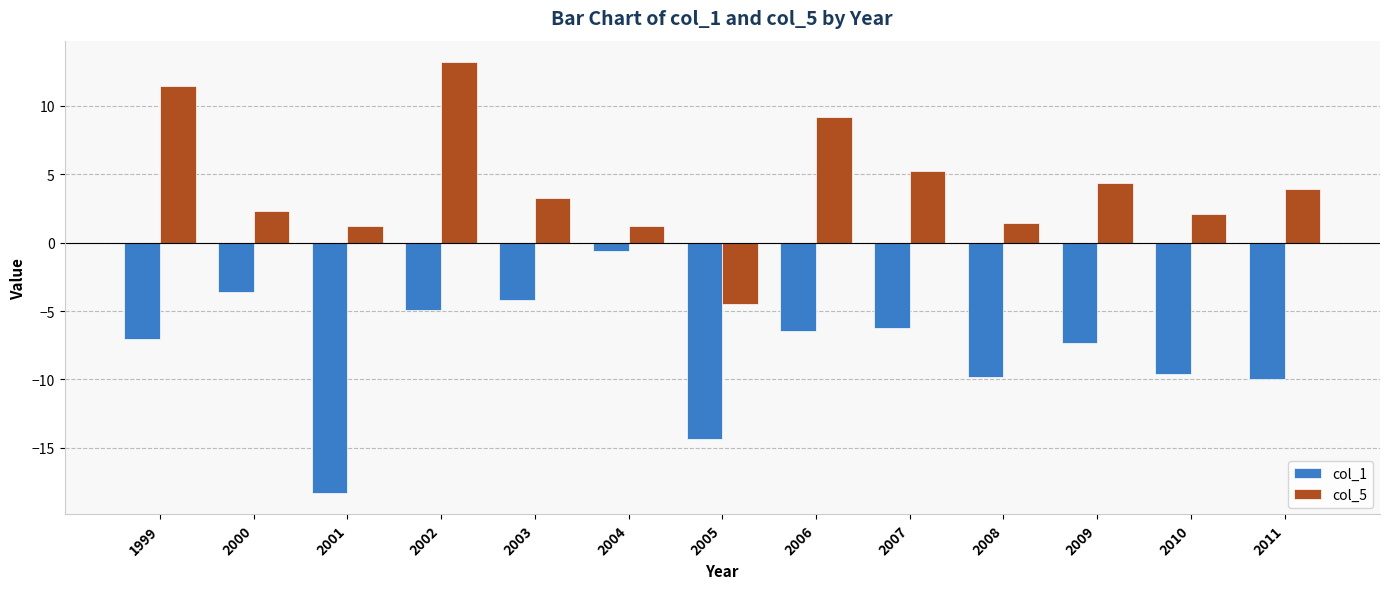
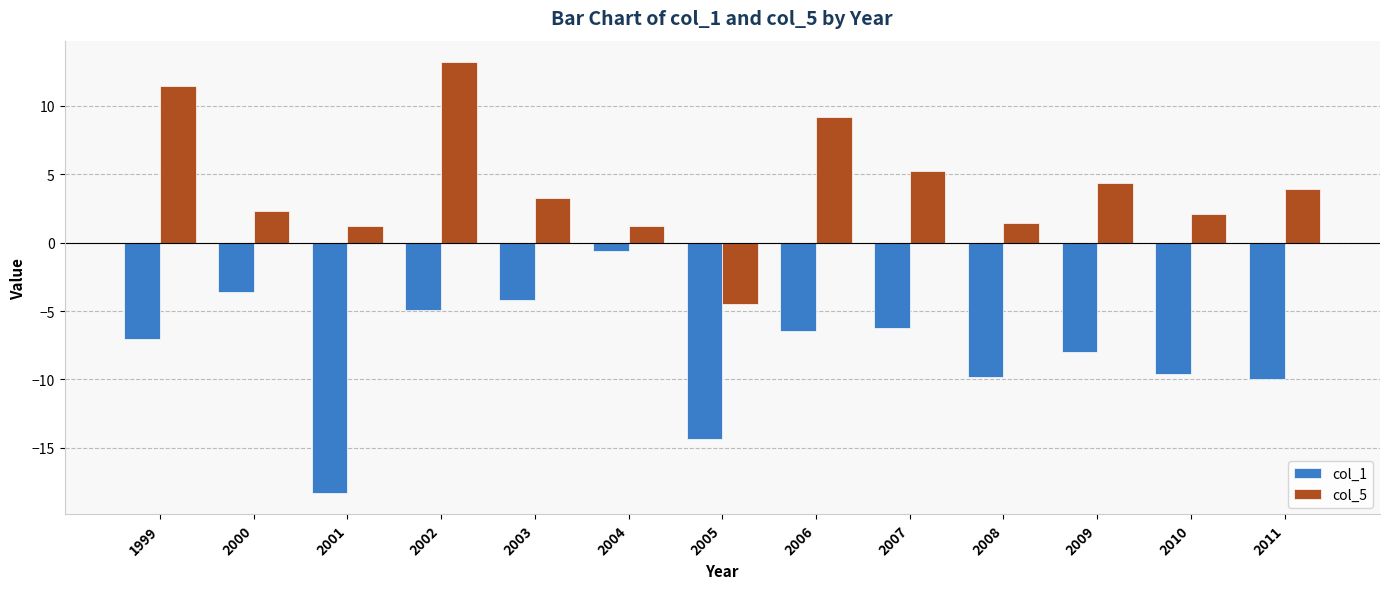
col_1, 2009: -7.4 -> -8.0
